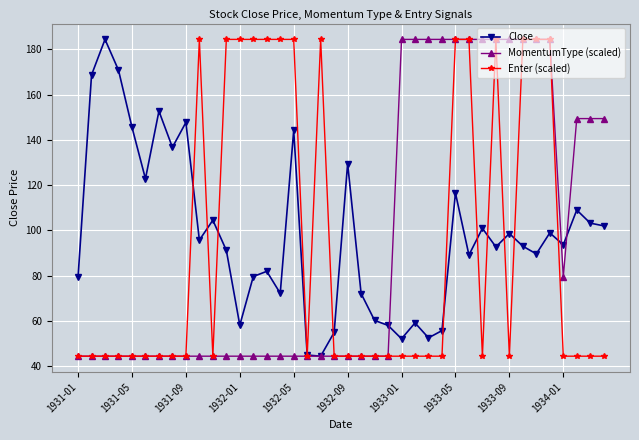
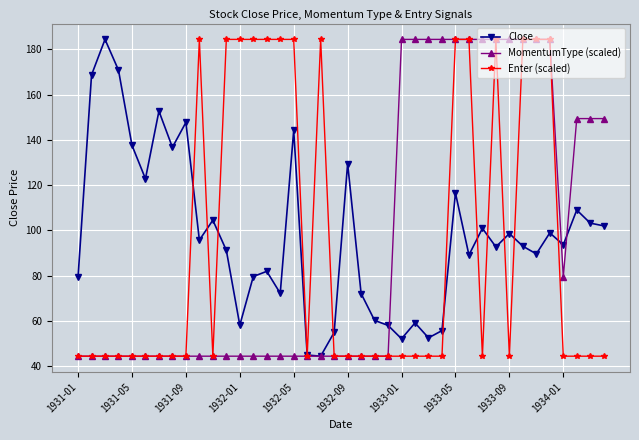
Close, 1931-05: 146 -> 138
